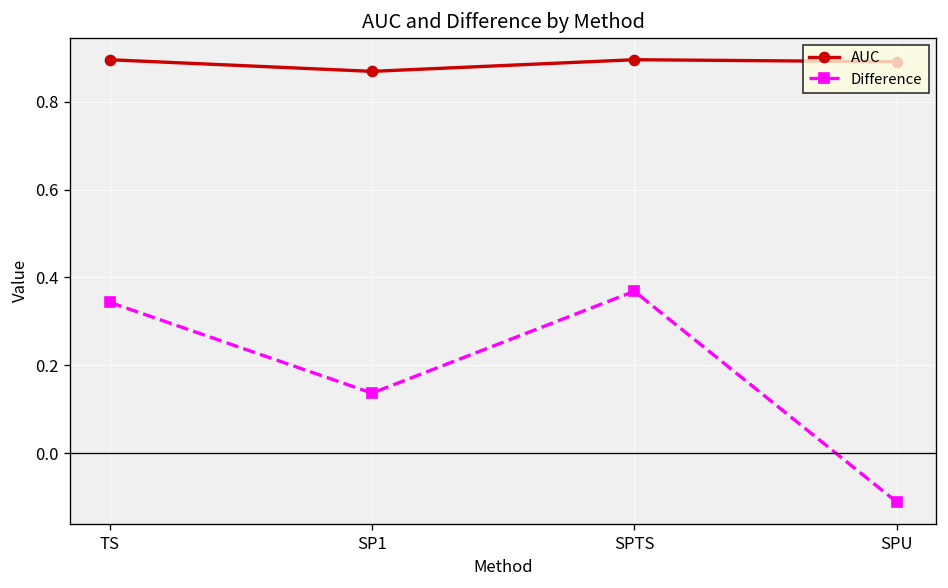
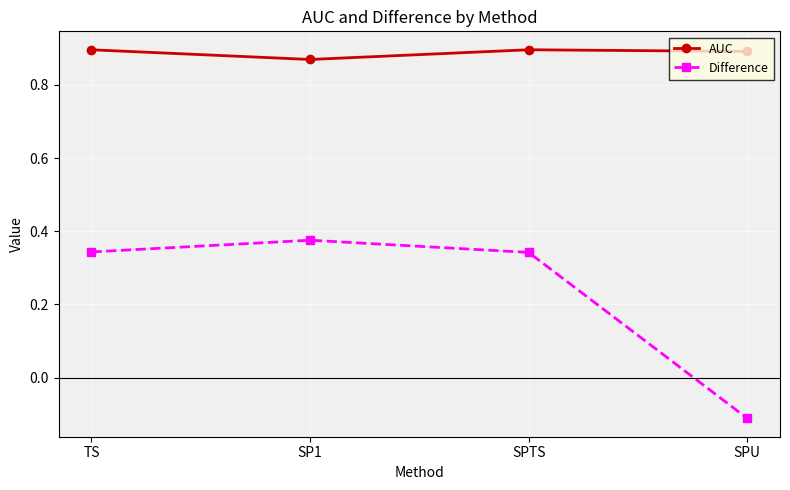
Difference, SP1: 0.14 -> 0.38
Difference, SPTS: 0.37 -> 0.34
